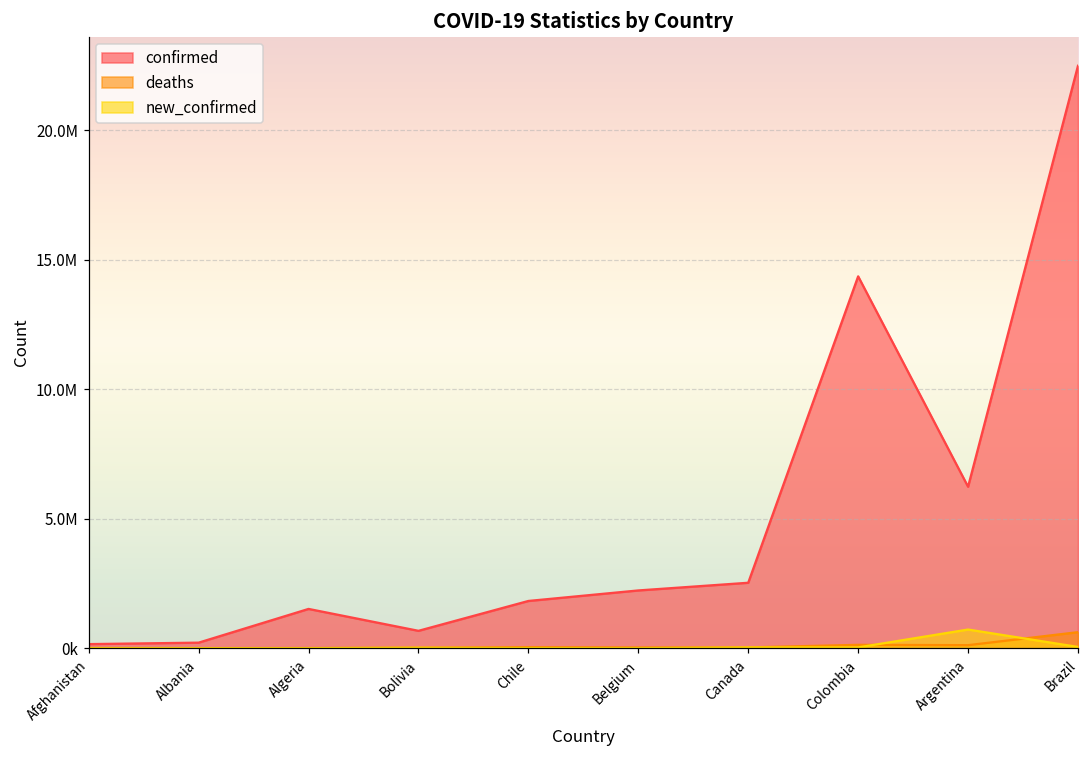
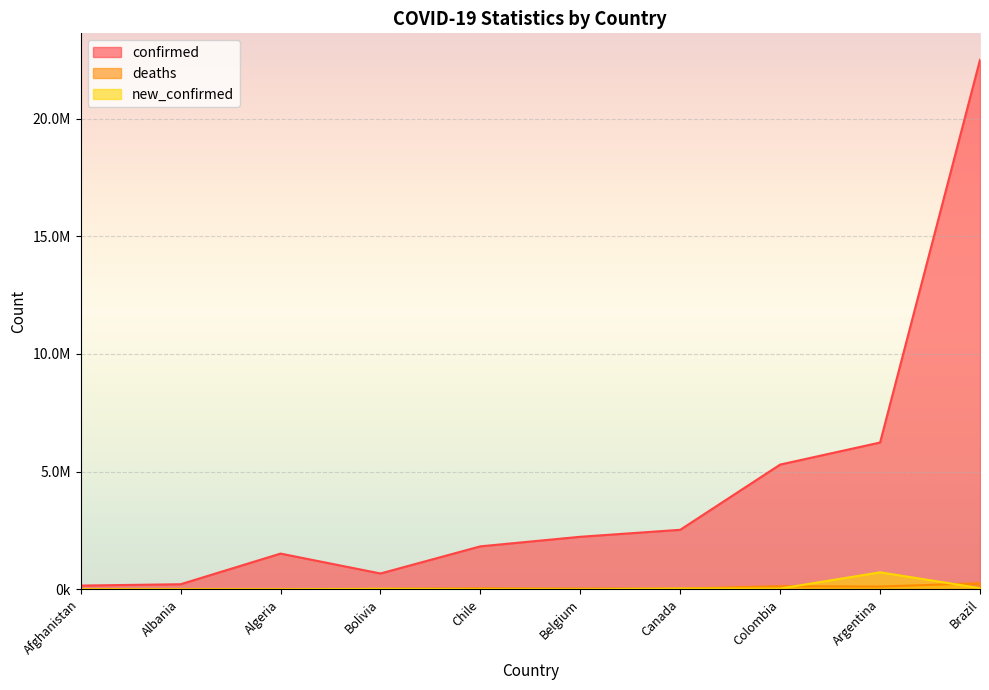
confirmed, Colombia: 14400000 -> 5300000
deaths, Brazil: 600000 -> 300000
